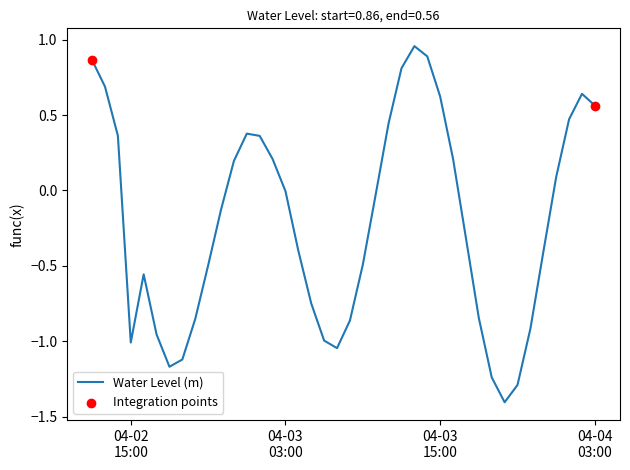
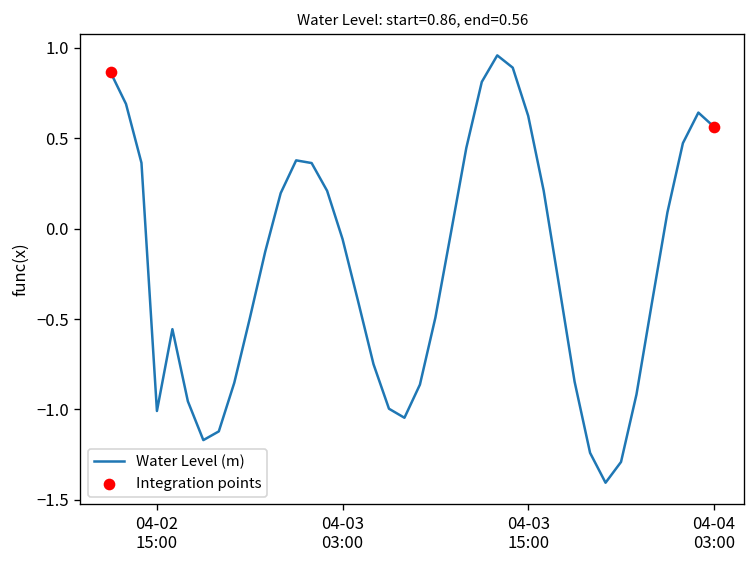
Water Level (m), 04-03 03:00: 0.00 -> -0.06
